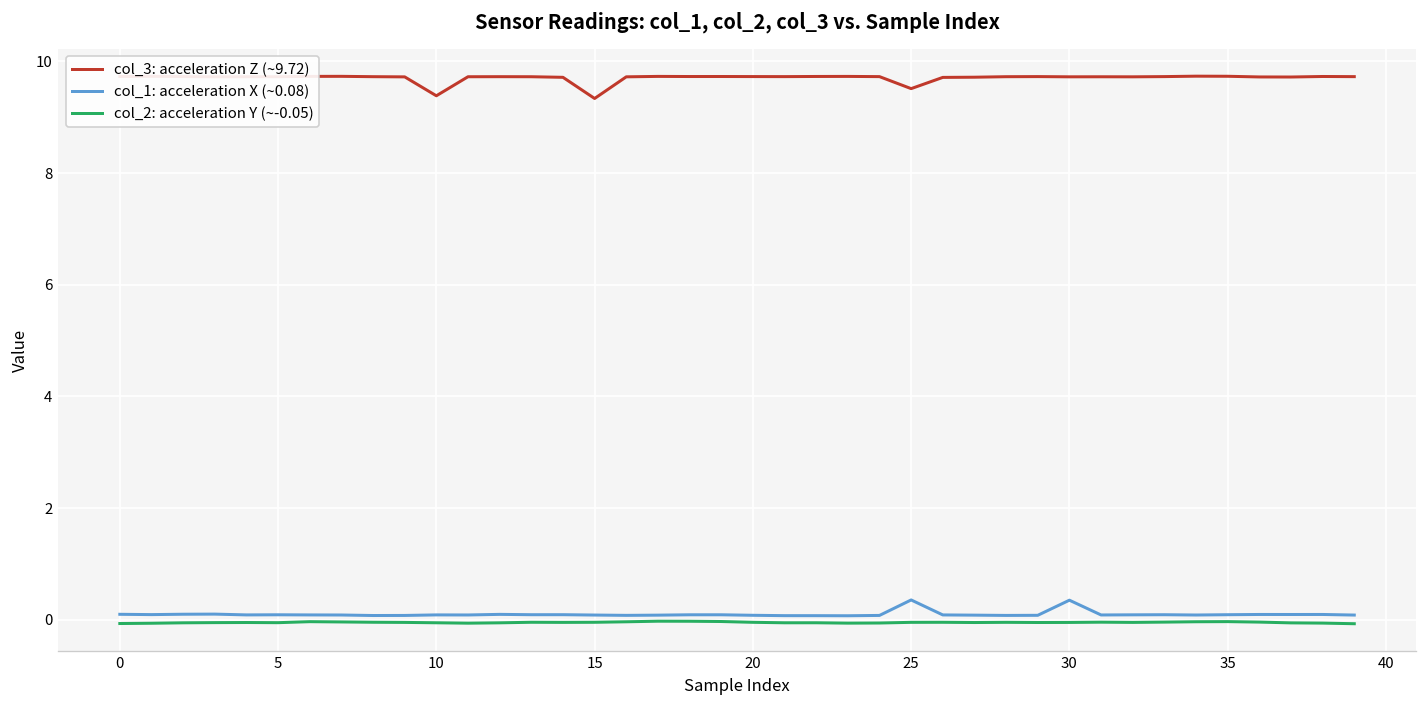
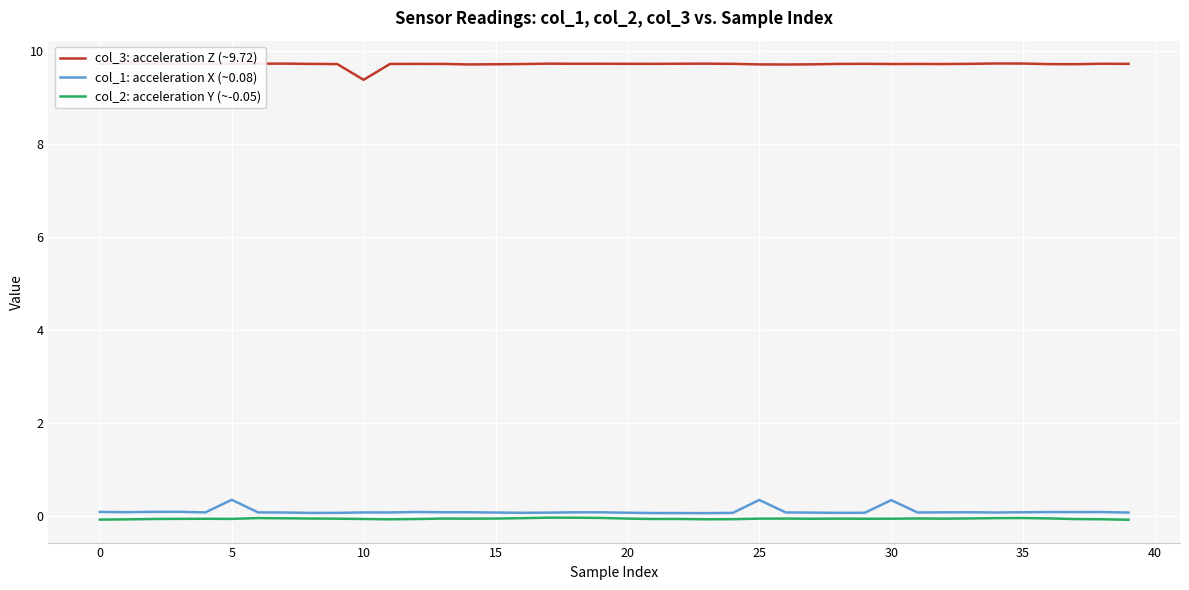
col_1: acceleration X (~0.08), 5: 0.1 -> 0.4
col_3: acceleration Z (~9.72), 15: 9.3 -> 9.7
col_3: acceleration Z (~9.72), 25: 9.5 -> 9.7
